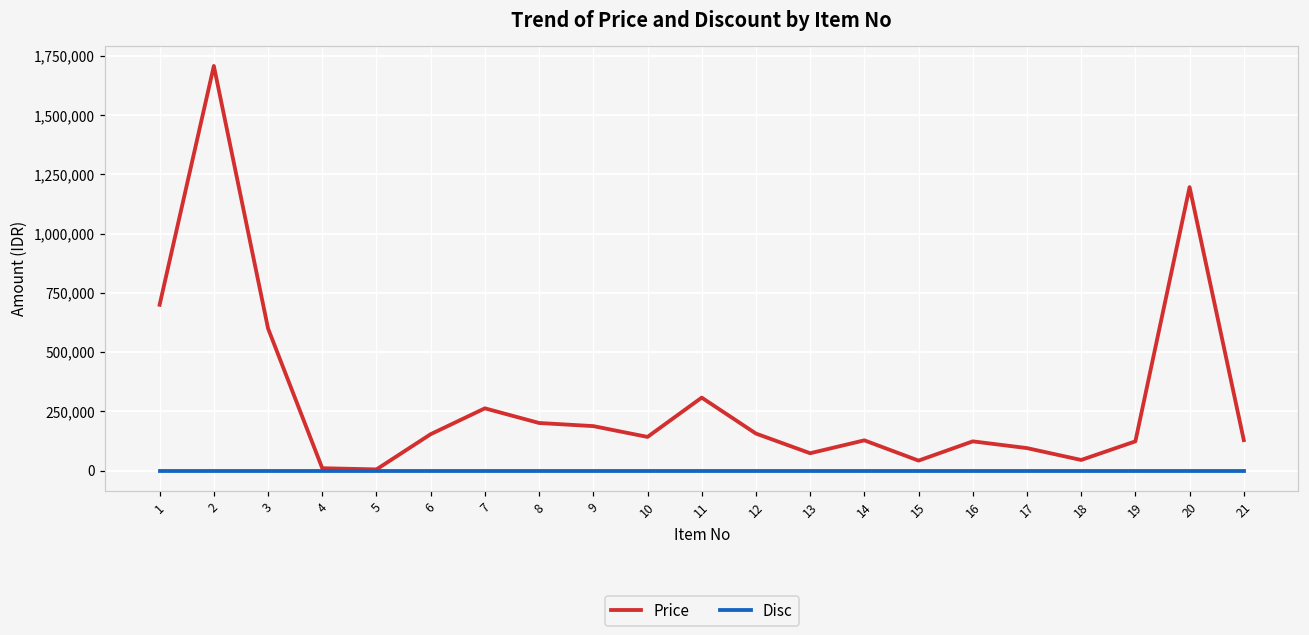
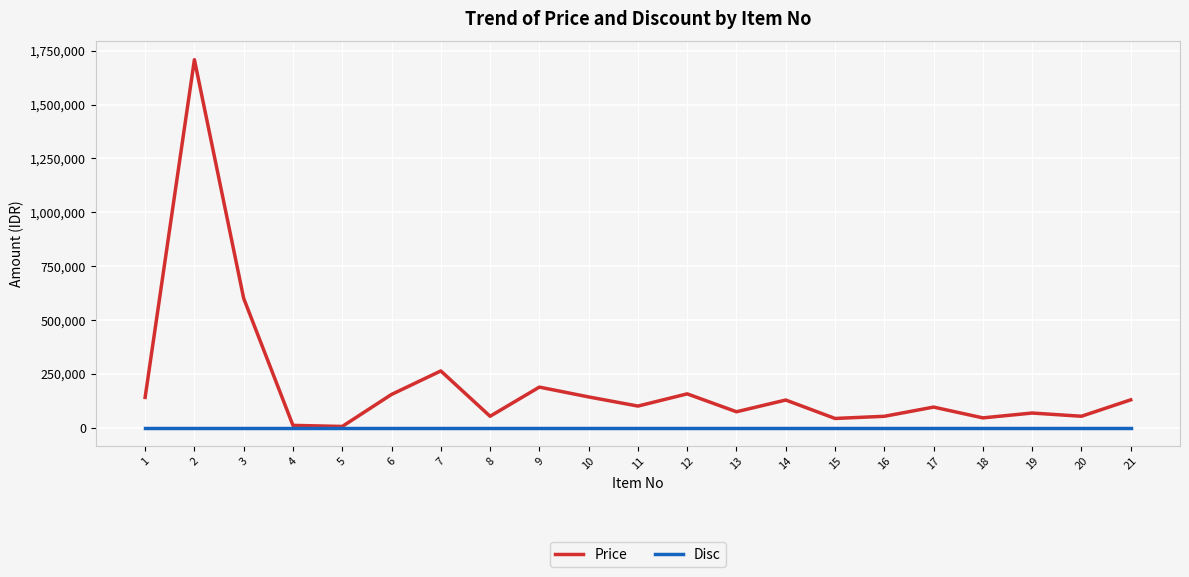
Price, 1: 700,000 -> 140,000
Price, 8: 200,000 -> 50,000
Price, 11: 310,000 -> 100,000
Price, 16: 120,000 -> 50,000
Price, 19: 120,000 -> 70,000
Price, 20: 1,200,000 -> 50,000
